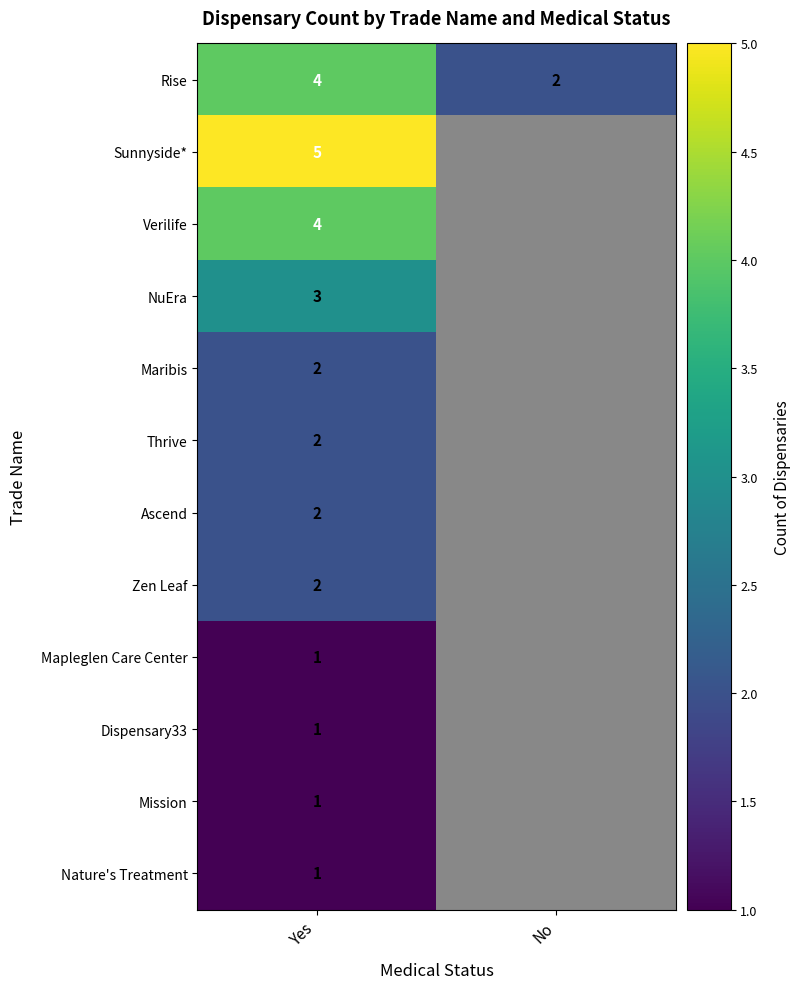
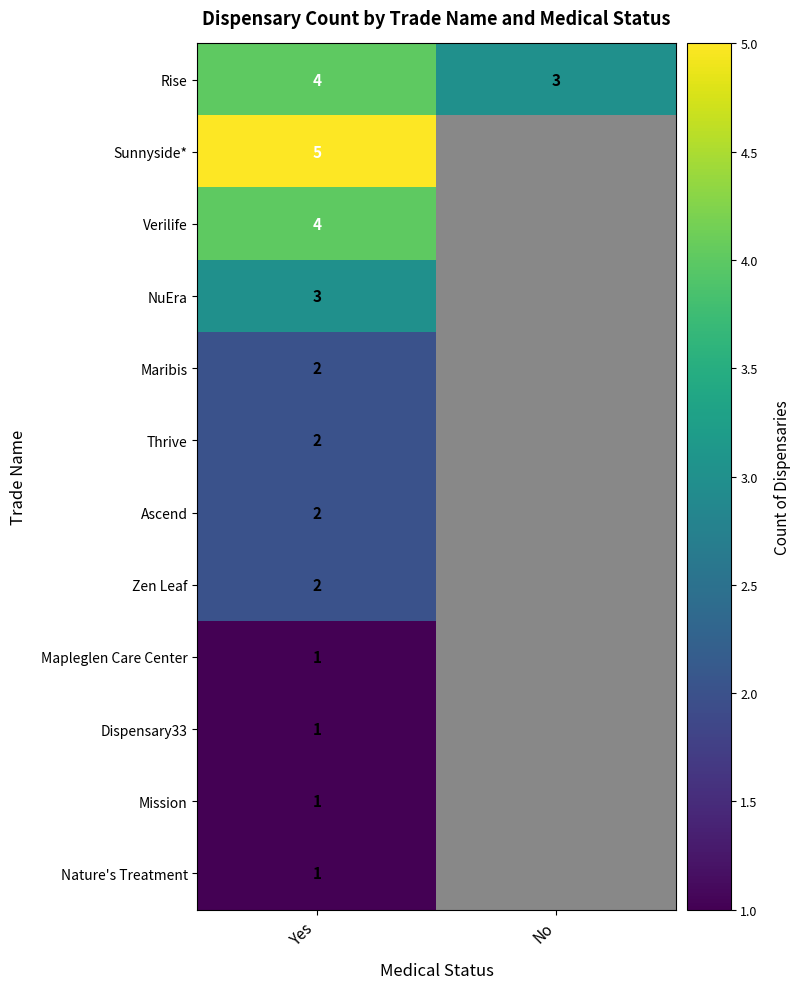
Rise, No: 2 -> 3
